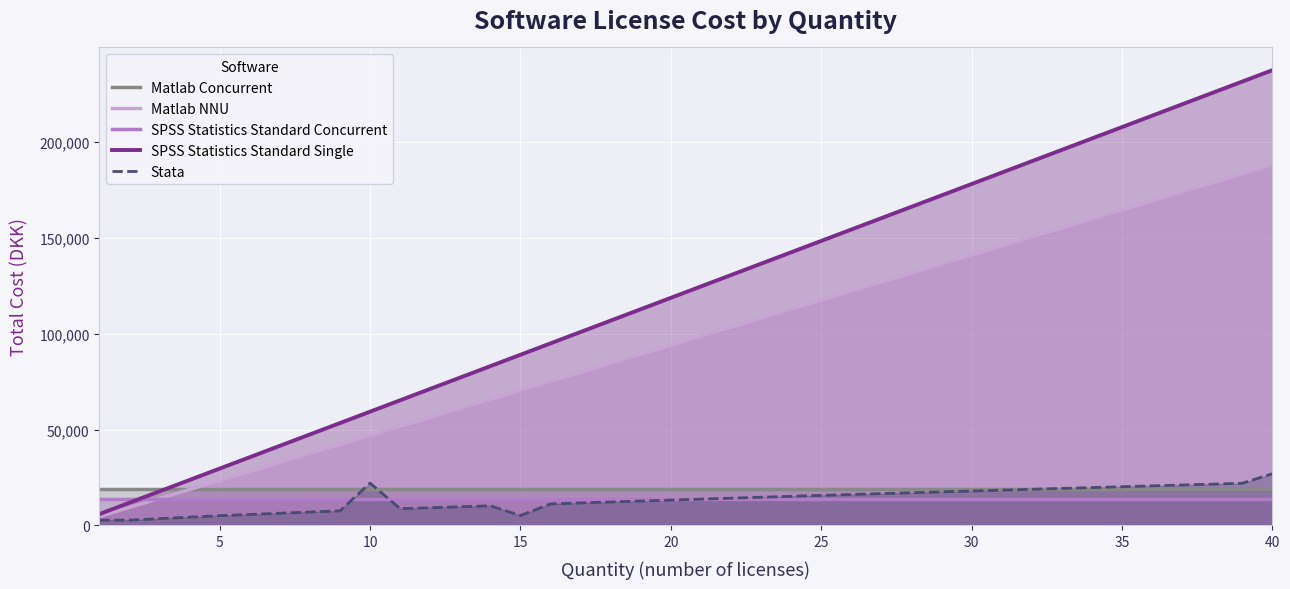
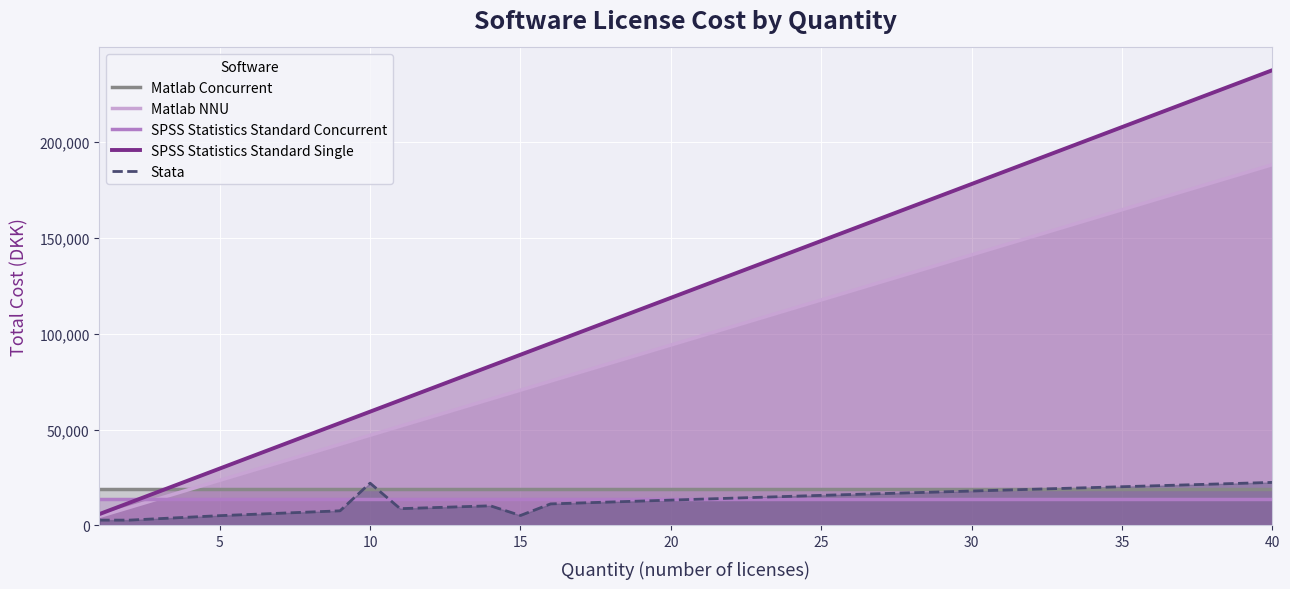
Stata, 40: 27,000 -> 22,000
